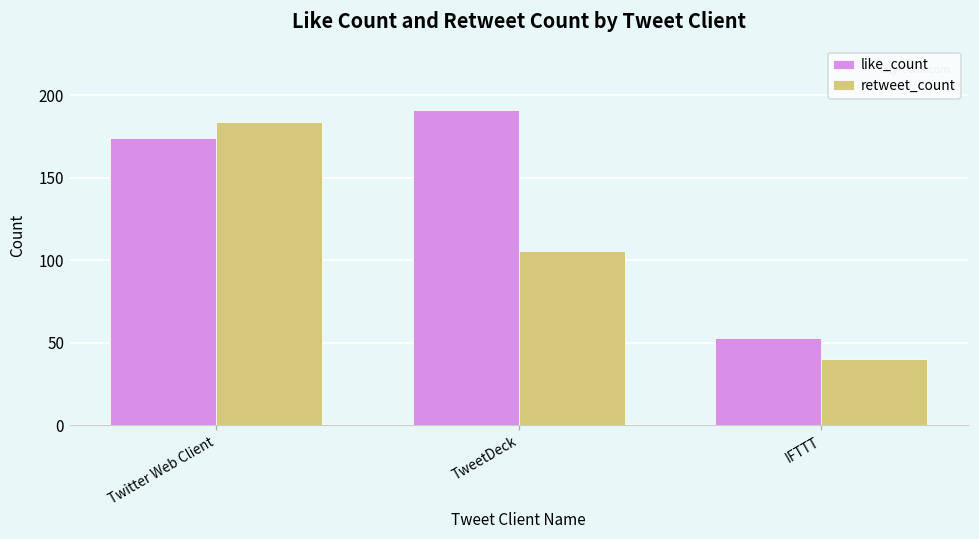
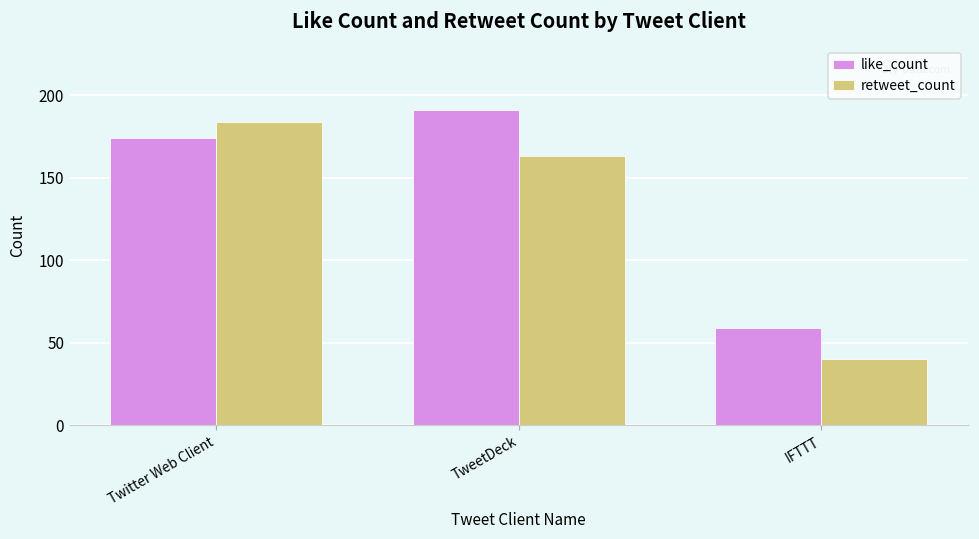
retweet_count, TweetDeck: 106 -> 163
like_count, IFTTT: 53 -> 59
